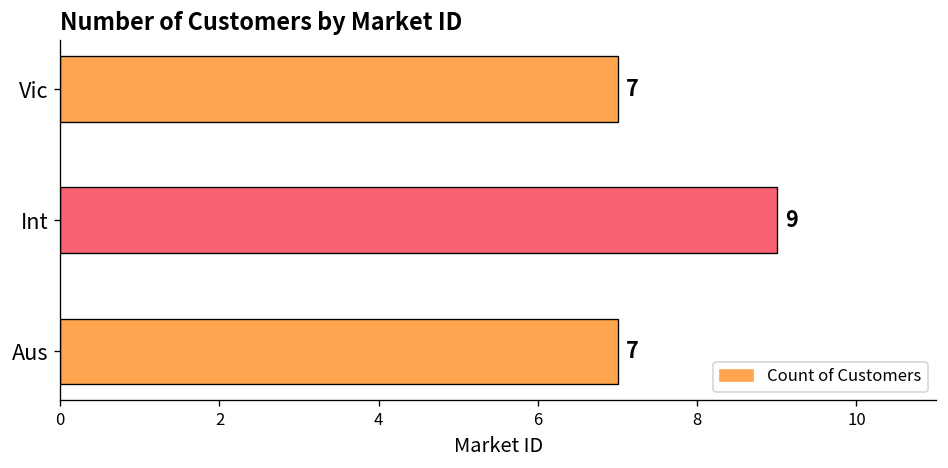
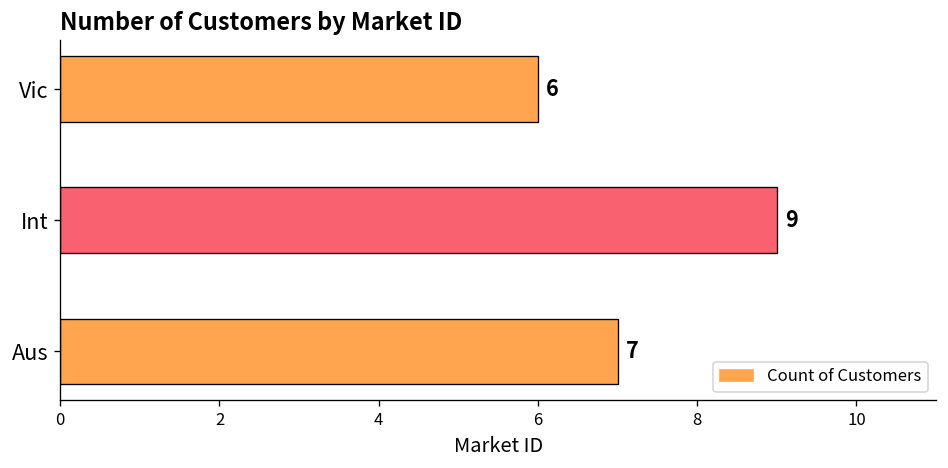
Vic: 7 -> 6
